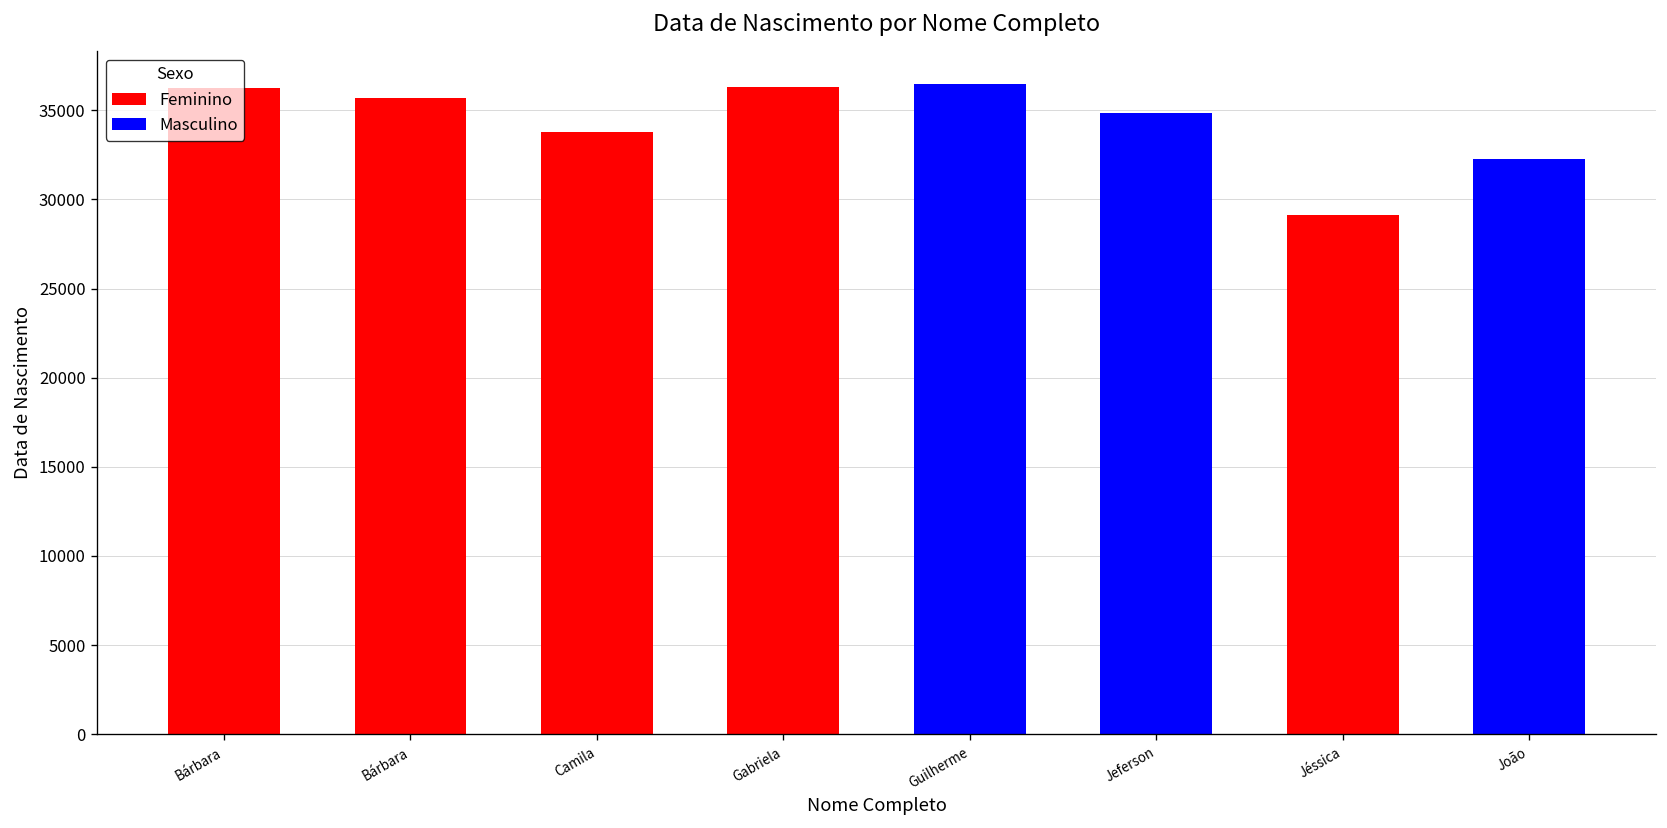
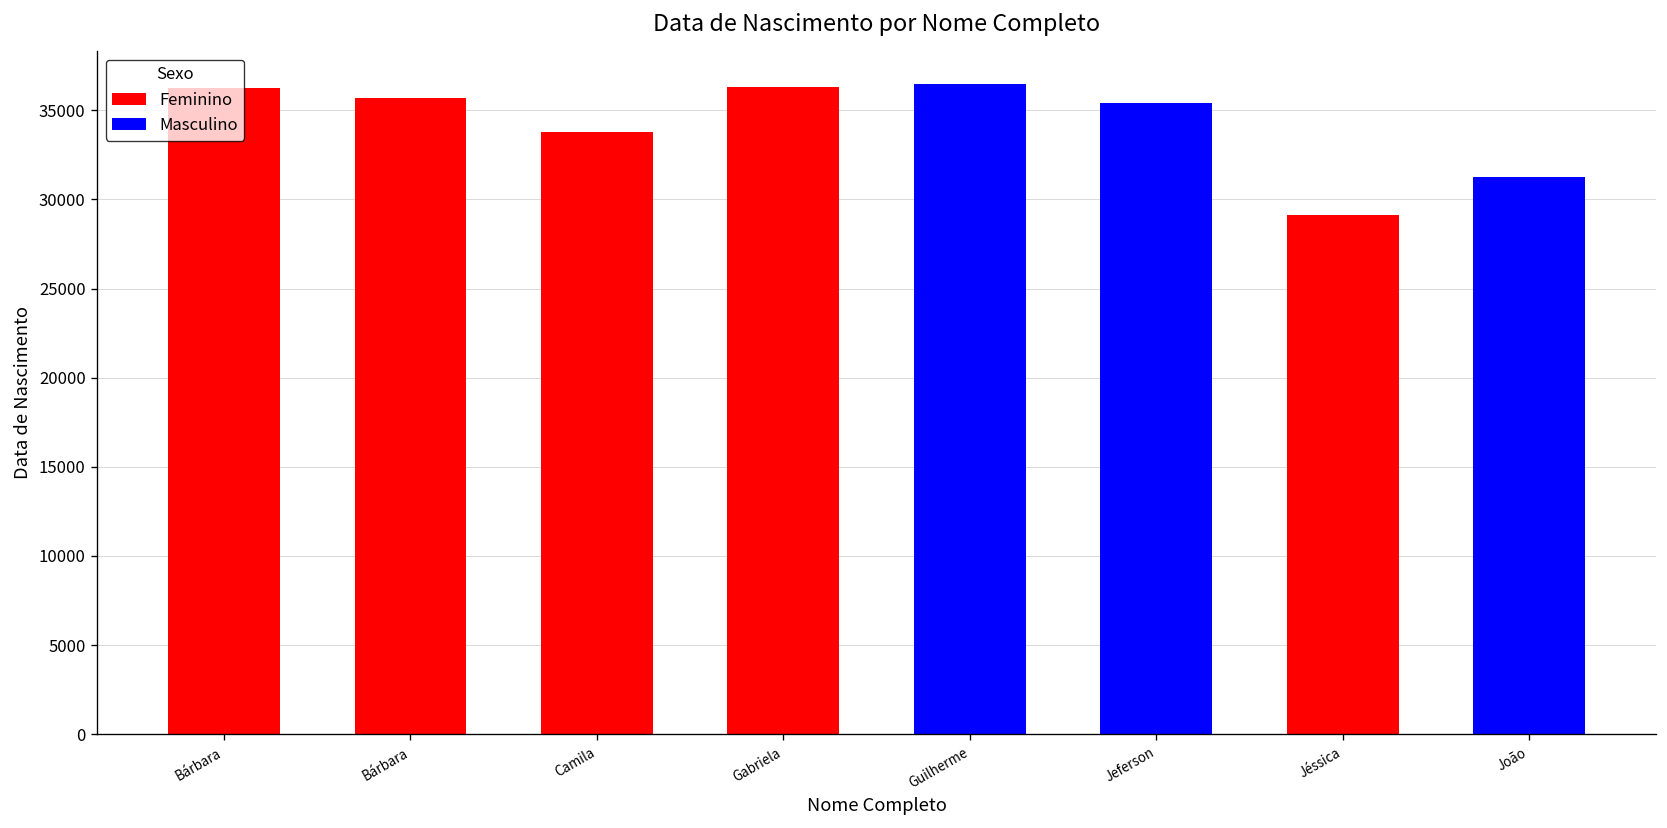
Masculino, Jeferson: 34800 -> 35400
Masculino, João: 32300 -> 31300
